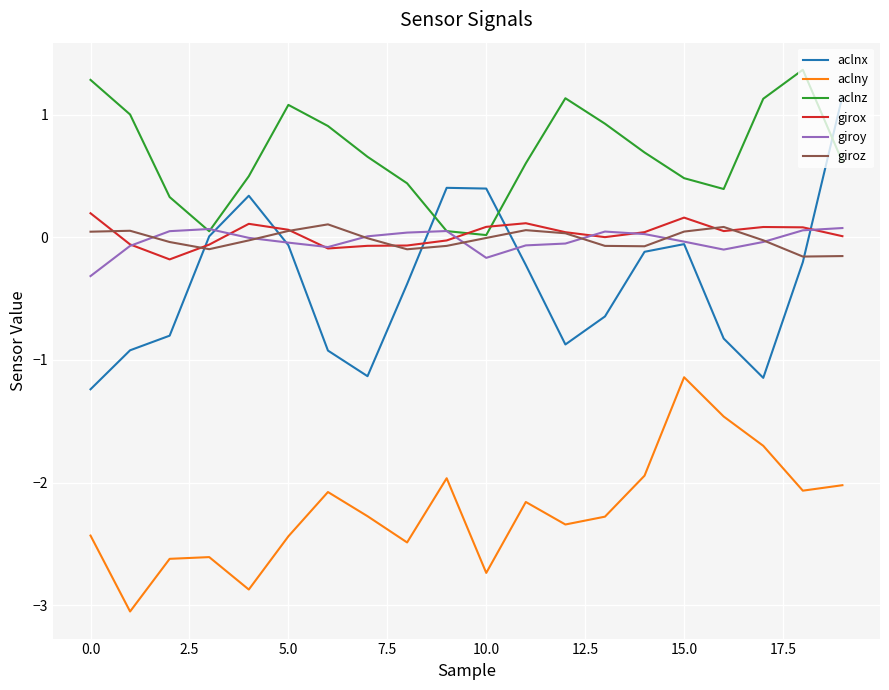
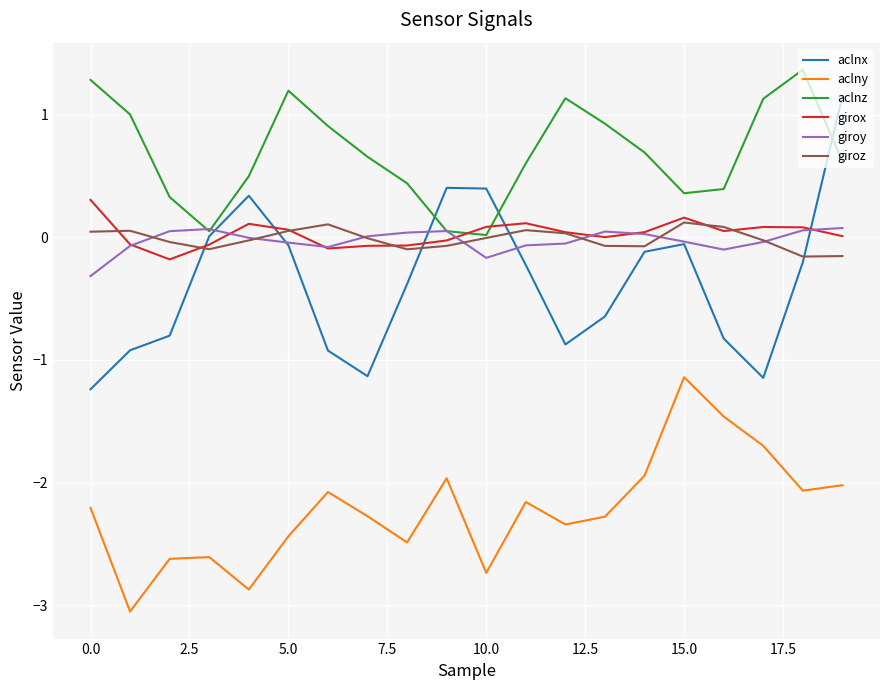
aclny, 0.0: -2.43 -> -2.21
girox, 0.0: 0.20 -> 0.30
aclnz, 5.0: 1.08 -> 1.19
aclnz, 15.0: 0.48 -> 0.36
giroz, 15.0: 0.05 -> 0.12
